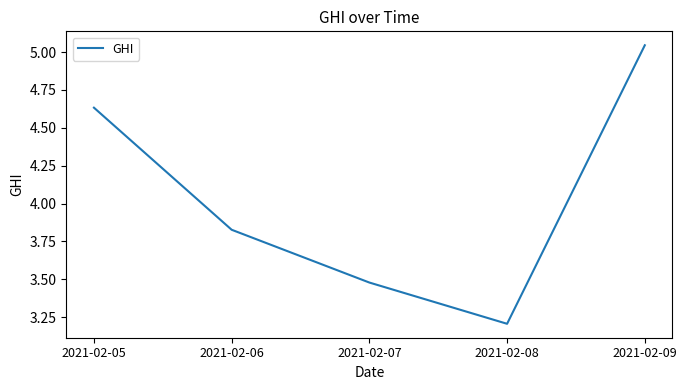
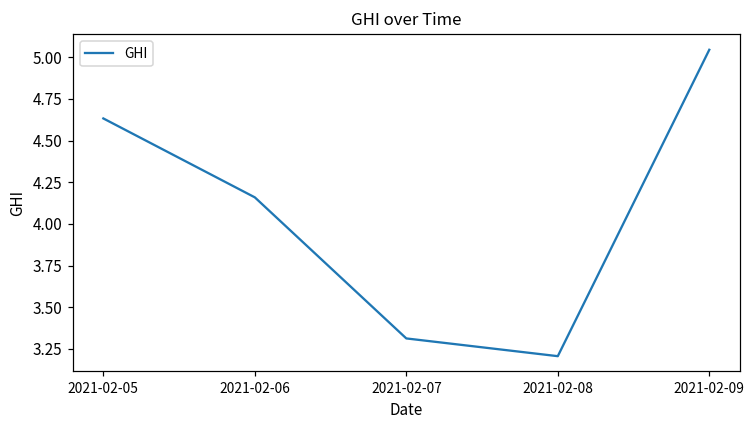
2021-02-06: 3.83 -> 4.16
2021-02-07: 3.48 -> 3.31
